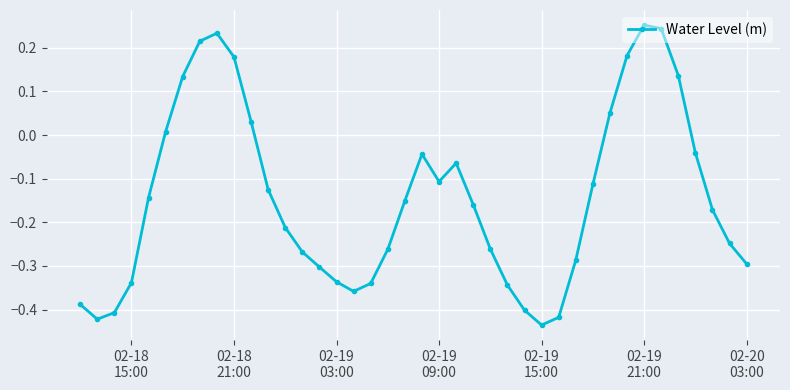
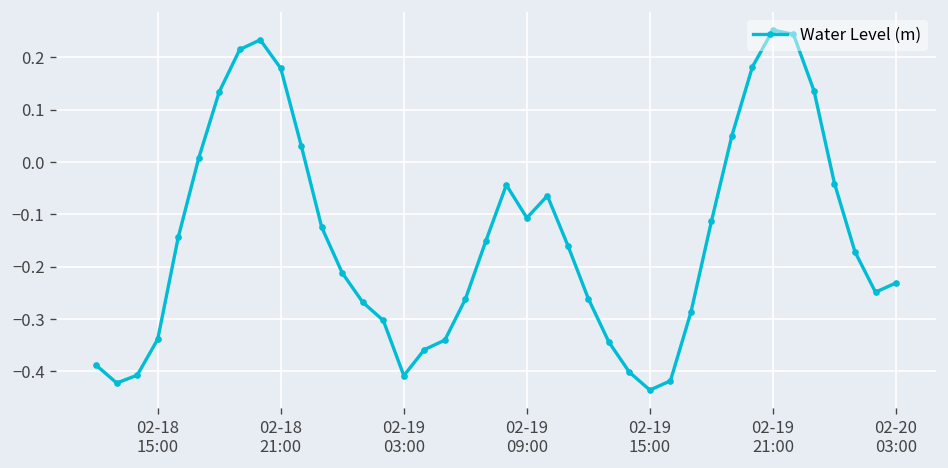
02-19 03:00: -0.34 -> -0.41
02-20 03:00: -0.30 -> -0.23
